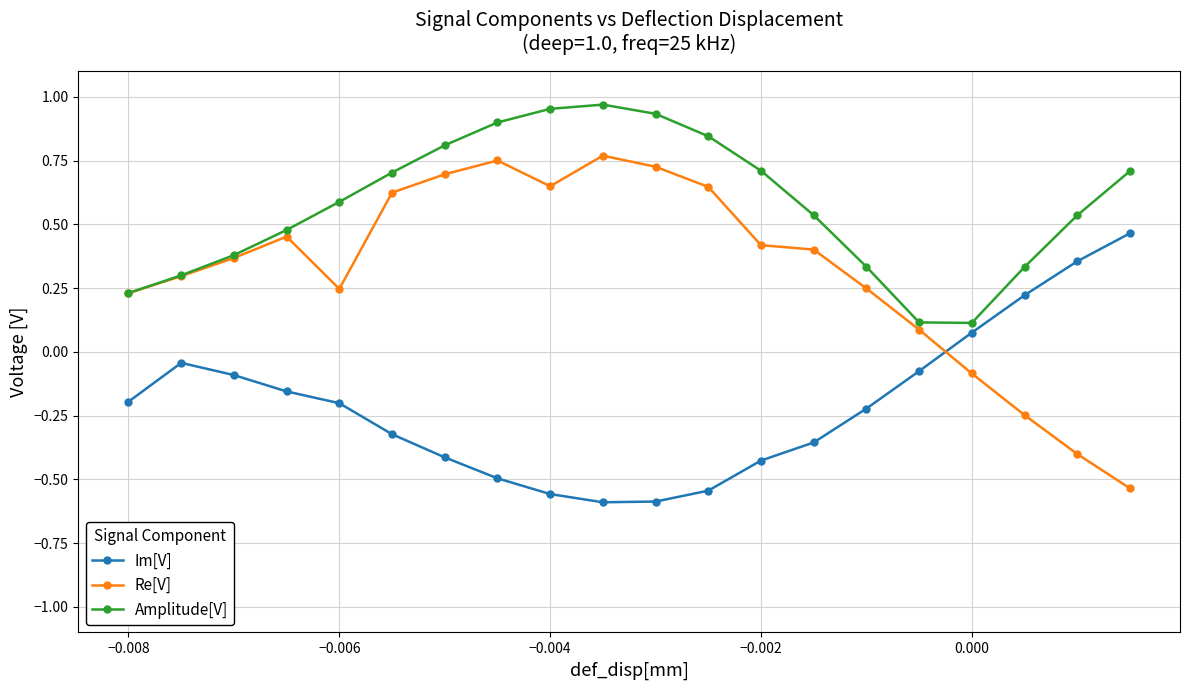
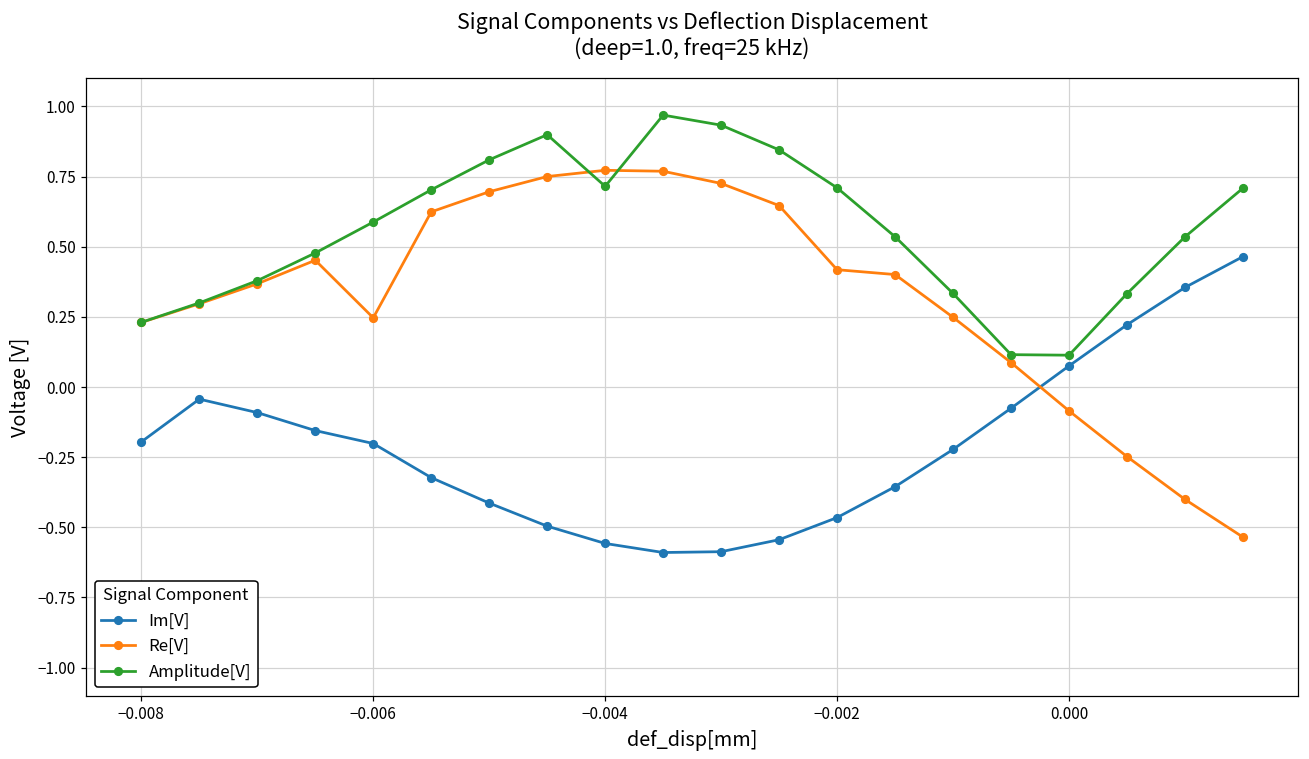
Re[V], −0.004: 0.65 -> 0.77
Amplitude[V], −0.004: 0.95 -> 0.72
Im[V], −0.002: -0.43 -> -0.47
